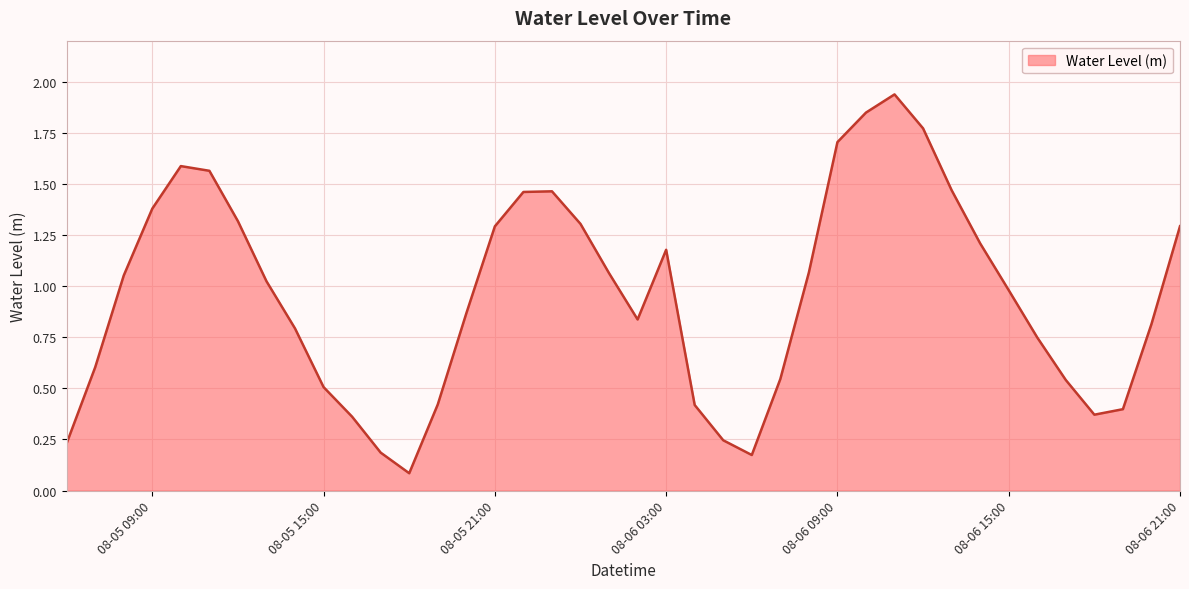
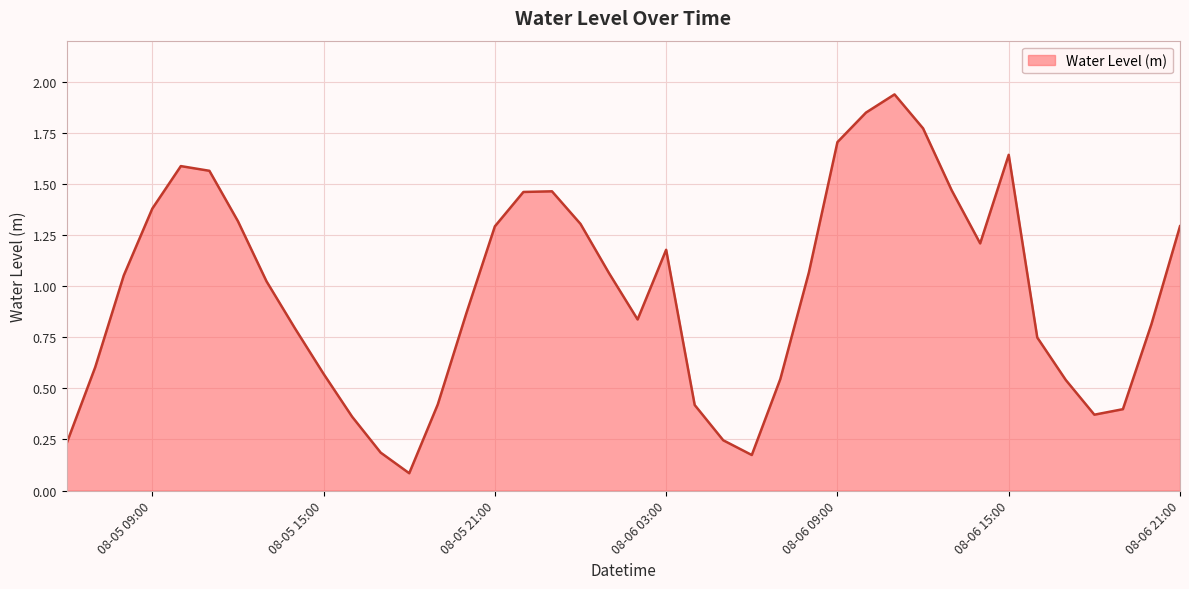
08-05 15:00: 0.51 -> 0.57
08-06 15:00: 0.98 -> 1.64
